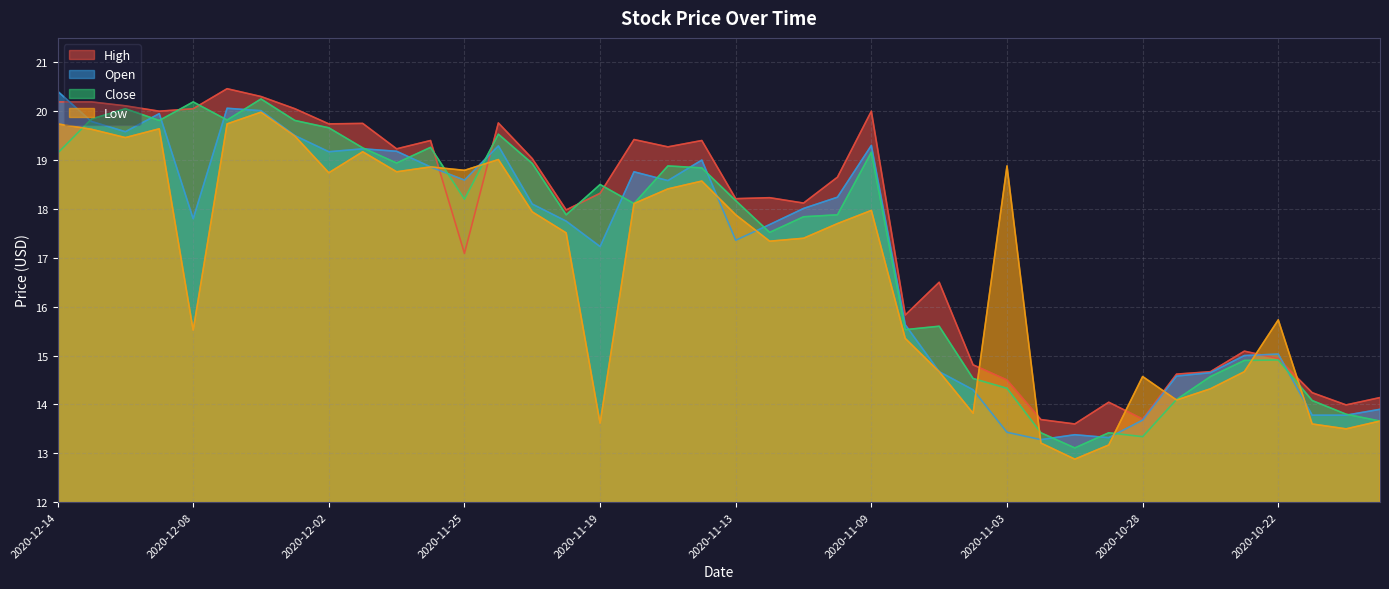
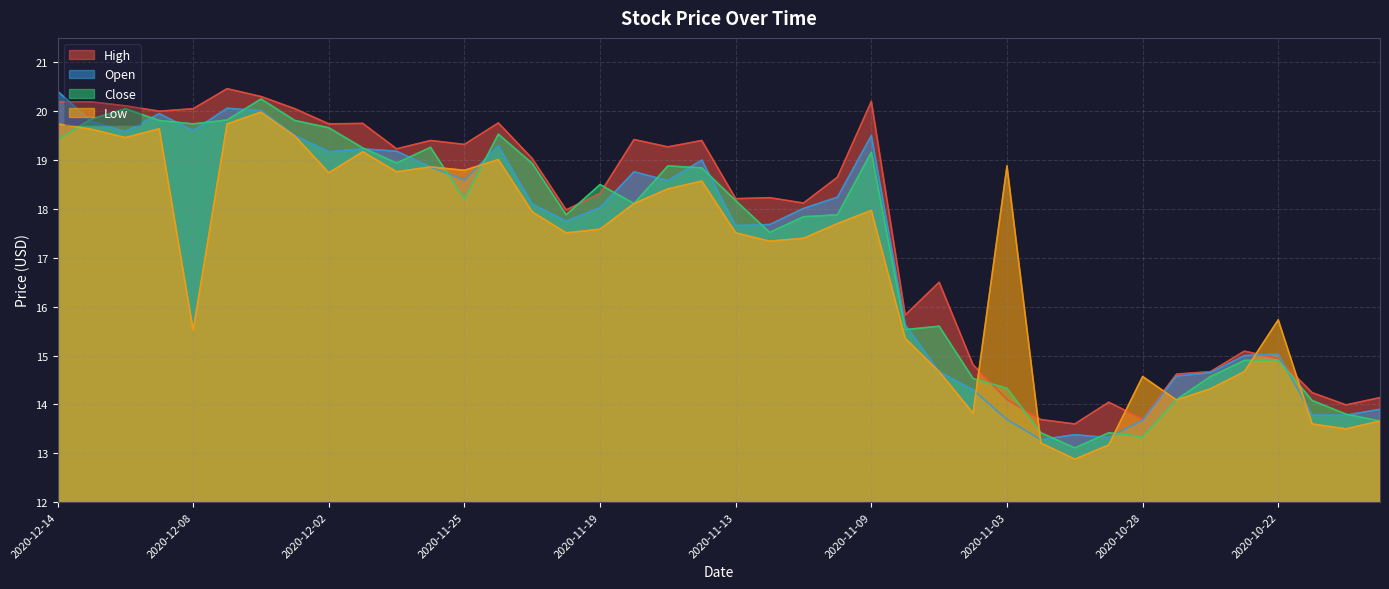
Close, 2020-12-14: 19.1 -> 19.4
Open, 2020-12-08: 17.8 -> 19.6
Close, 2020-12-08: 20.2 -> 19.7
High, 2020-11-25: 17.1 -> 19.3
Open, 2020-11-19: 17.2 -> 18.0
Low, 2020-11-19: 13.6 -> 17.6
Open, 2020-11-13: 17.4 -> 17.7
Low, 2020-11-13: 17.9 -> 17.5
High, 2020-11-09: 20.0 -> 20.2
Open, 2020-11-09: 19.3 -> 19.5
High, 2020-11-03: 14.5 -> 14.1
Open, 2020-11-03: 13.4 -> 13.7
